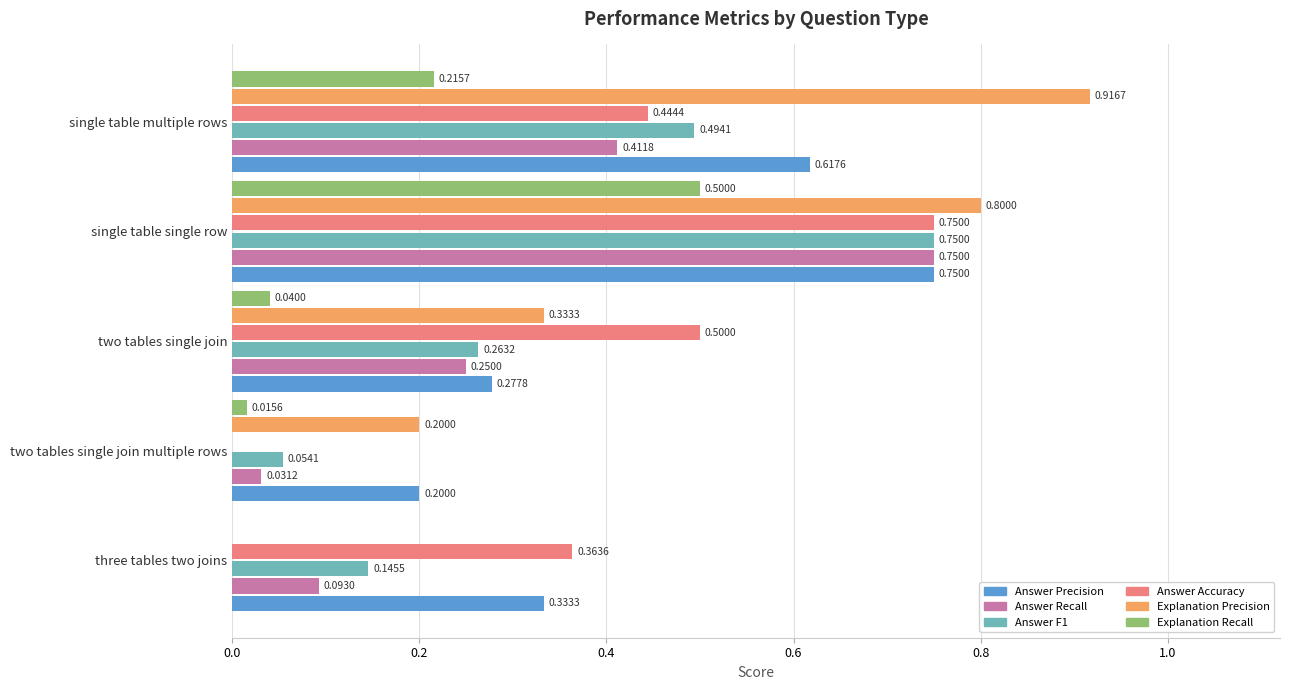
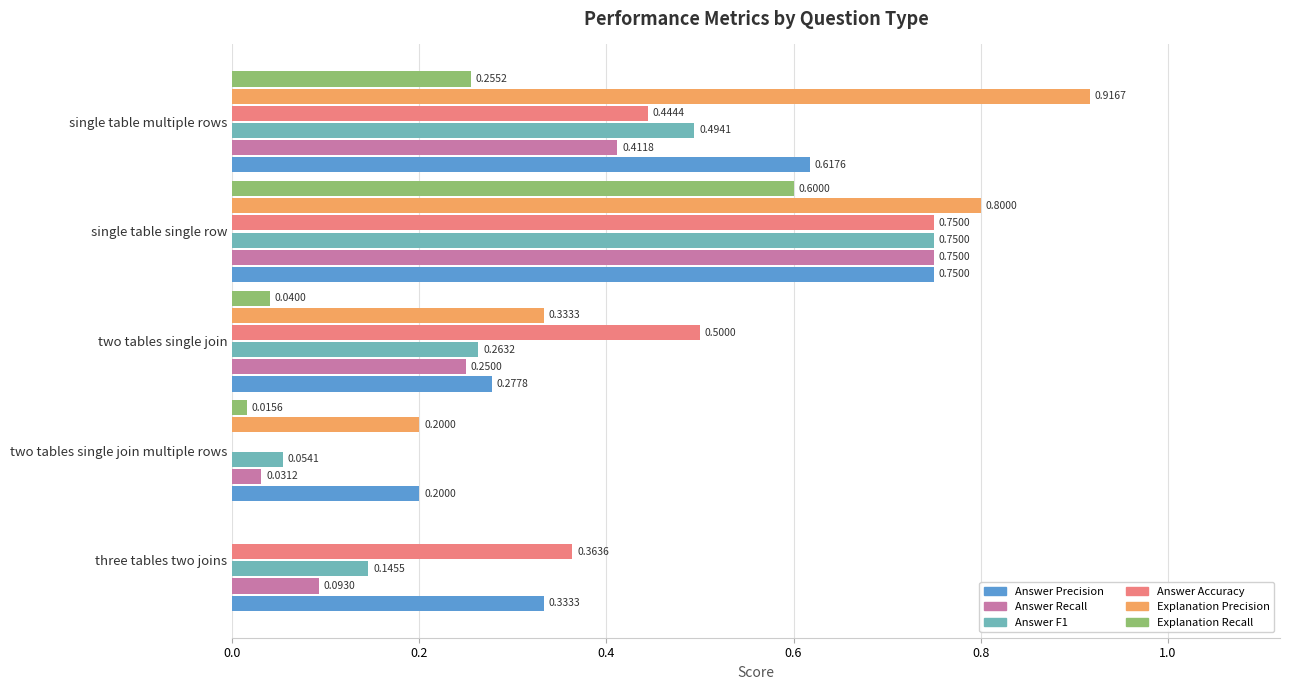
Explanation Recall, single table multiple rows: 0.2157 -> 0.2552
Explanation Recall, single table single row: 0.5000 -> 0.6000
